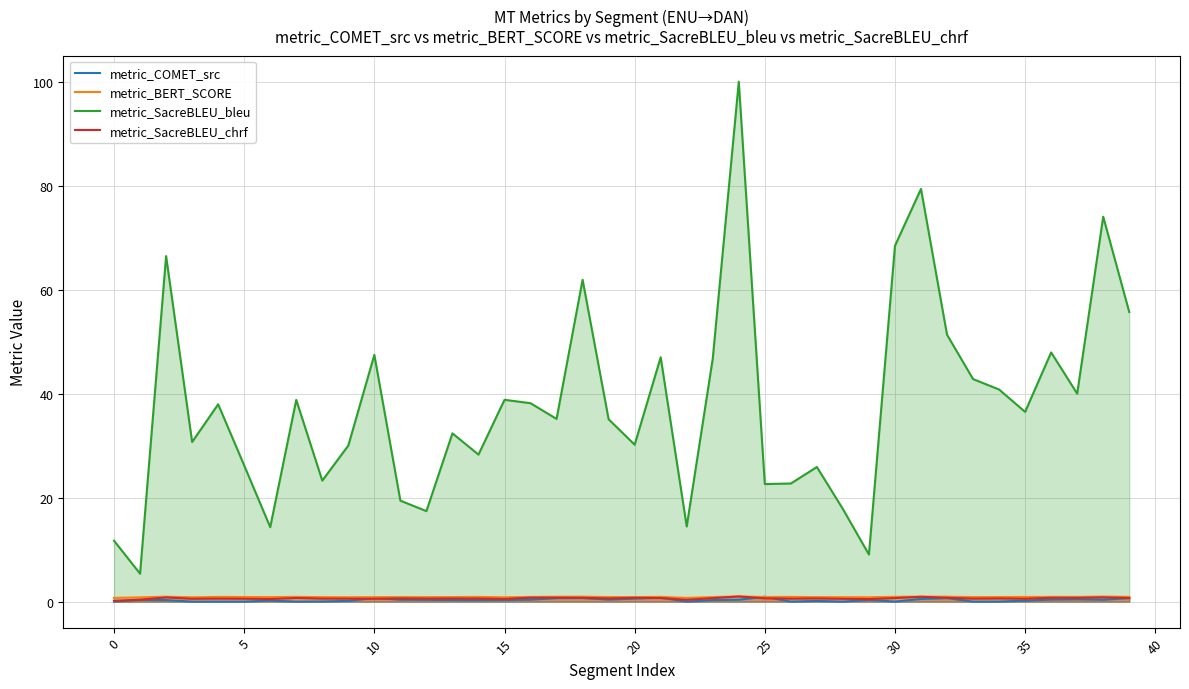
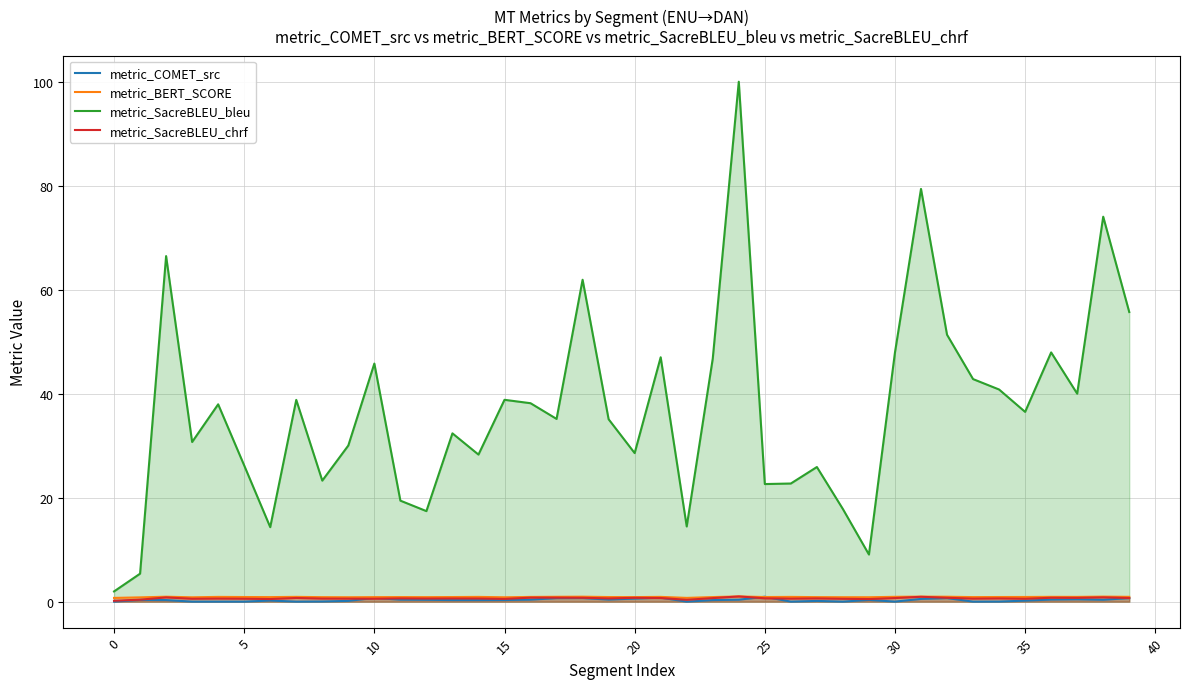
metric_SacreBLEU_bleu, 0: 12 -> 2
metric_SacreBLEU_bleu, 10: 47 -> 46
metric_SacreBLEU_bleu, 20: 30 -> 29
metric_SacreBLEU_bleu, 30: 68 -> 48
